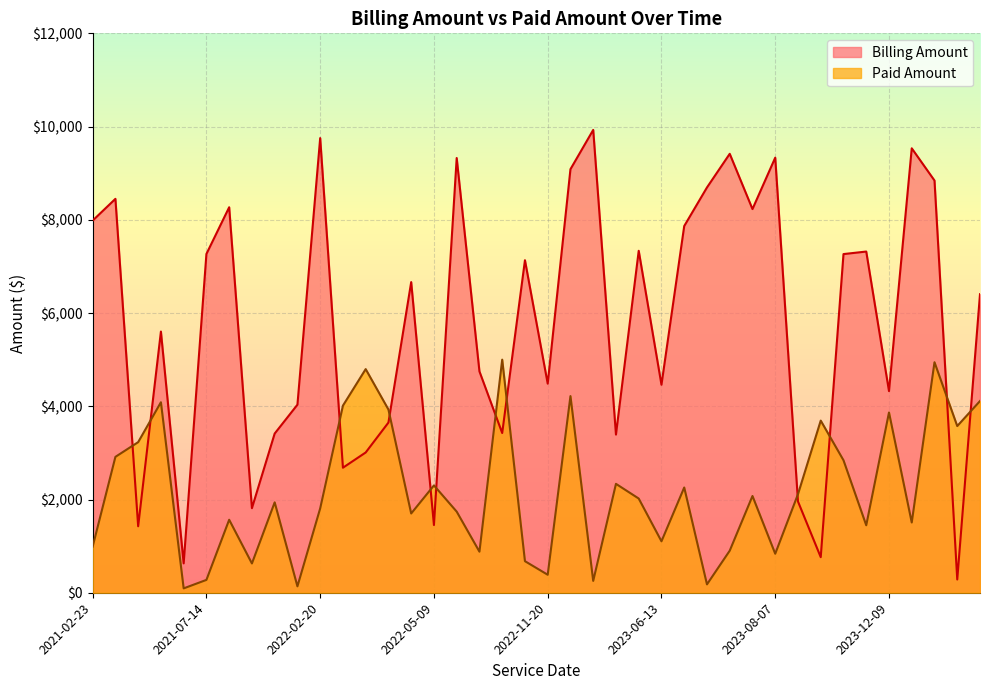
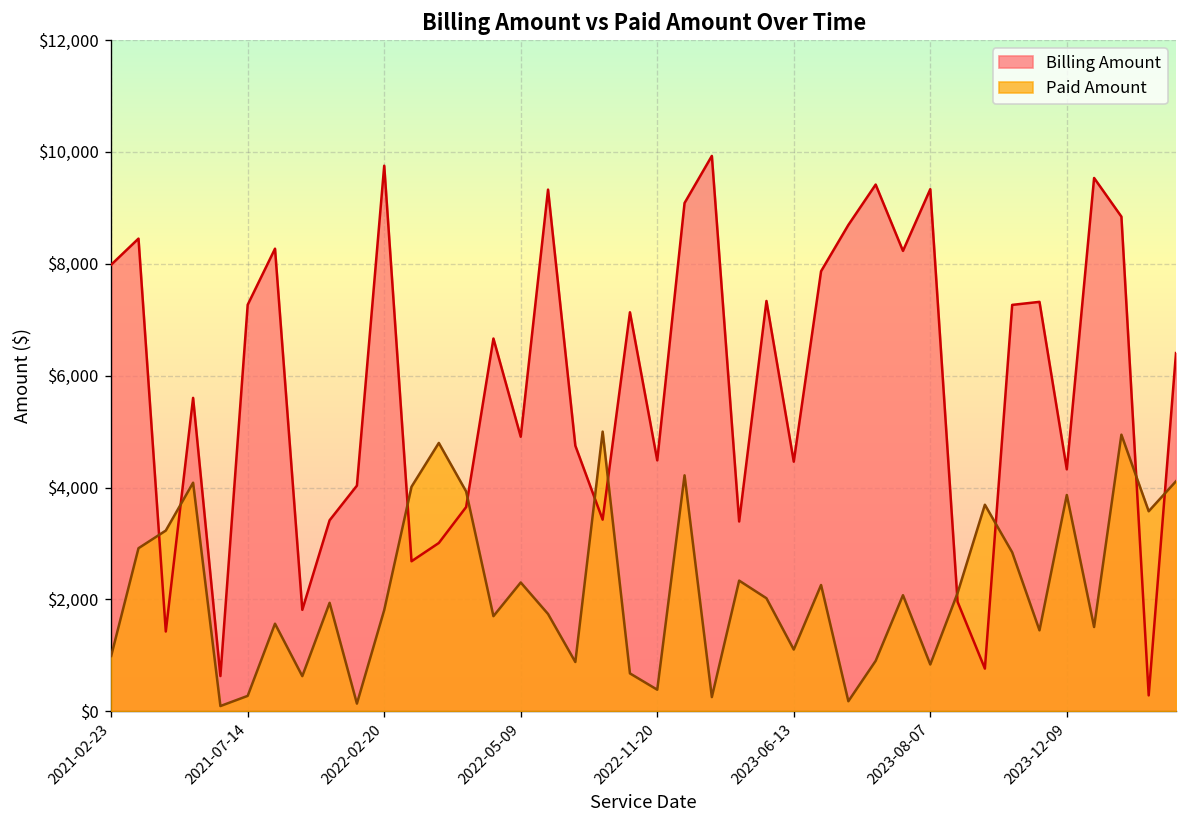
Billing Amount, 2022-05-09: $1,500 -> $4,900
